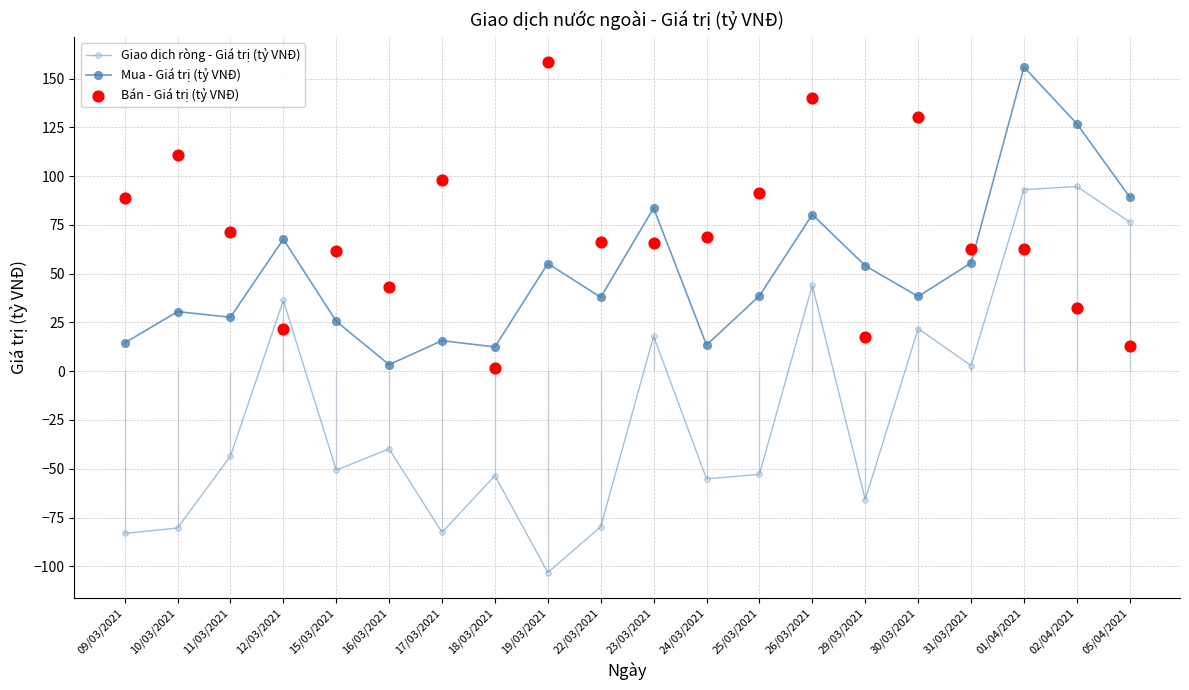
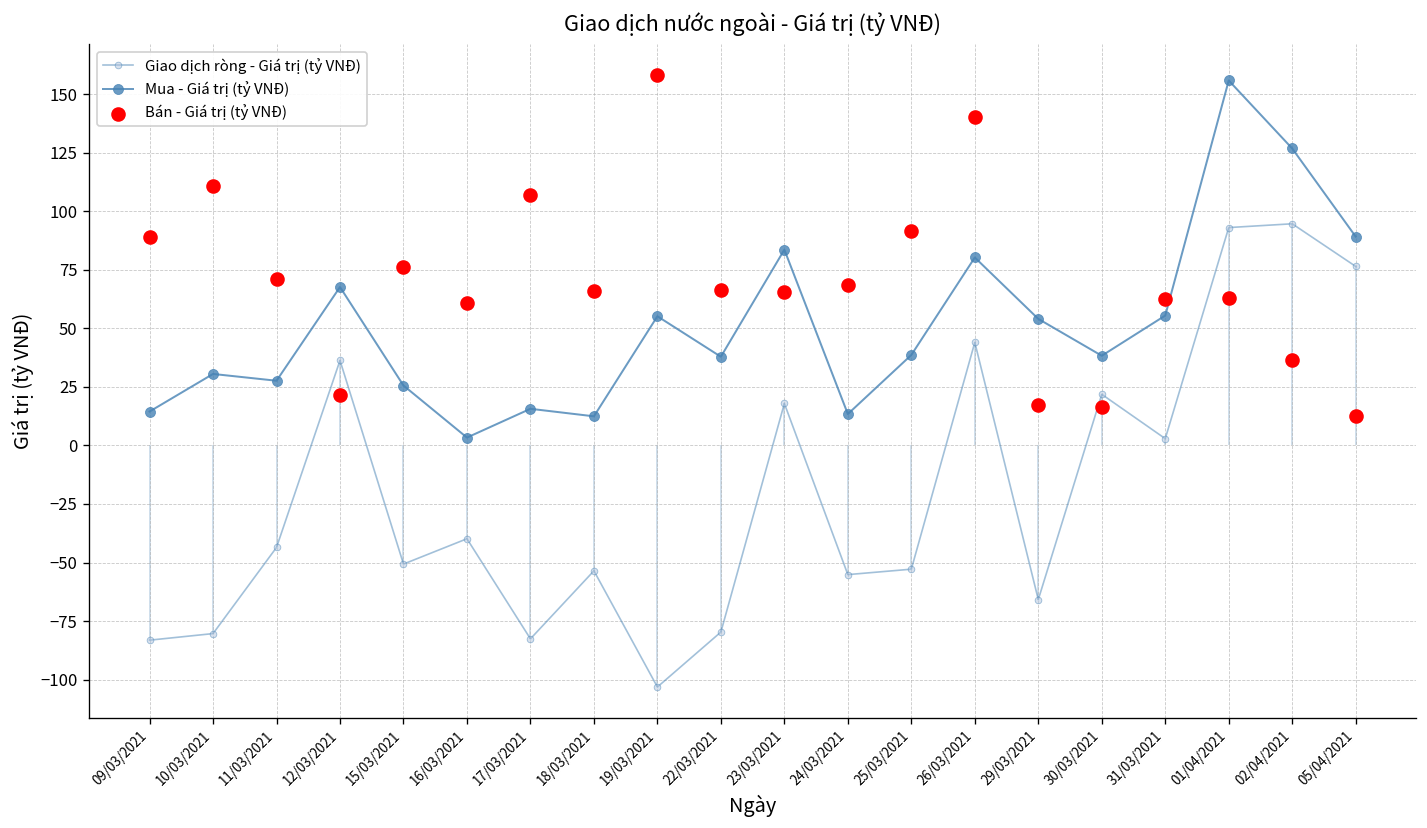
Bán - Giá trị (tỷ VNĐ), 15/03/2021: 61 -> 76
Bán - Giá trị (tỷ VNĐ), 16/03/2021: 43 -> 61
Bán - Giá trị (tỷ VNĐ), 17/03/2021: 98 -> 107
Bán - Giá trị (tỷ VNĐ), 18/03/2021: 2 -> 66
Bán - Giá trị (tỷ VNĐ), 30/03/2021: 130 -> 16
Bán - Giá trị (tỷ VNĐ), 02/04/2021: 32 -> 37
